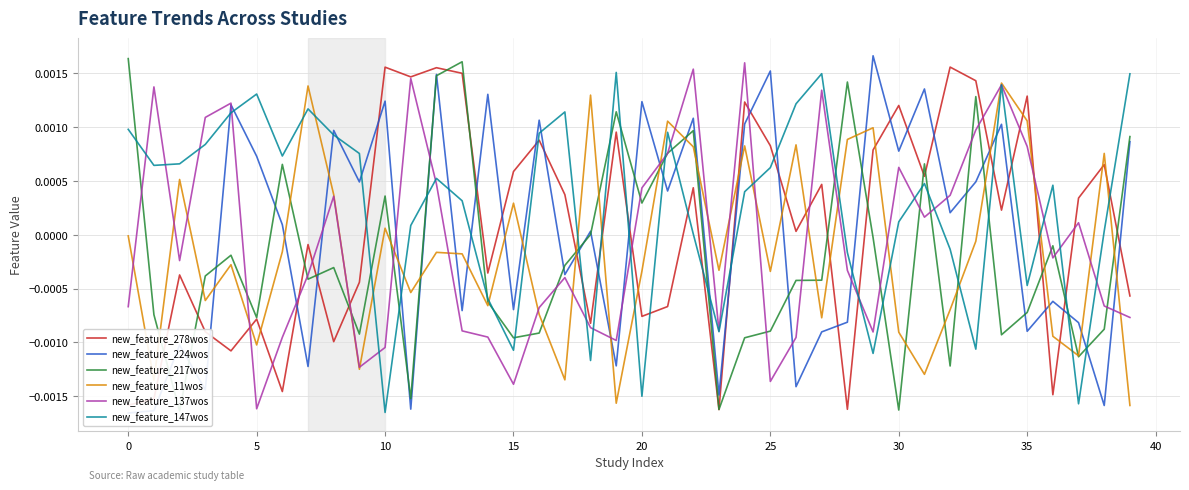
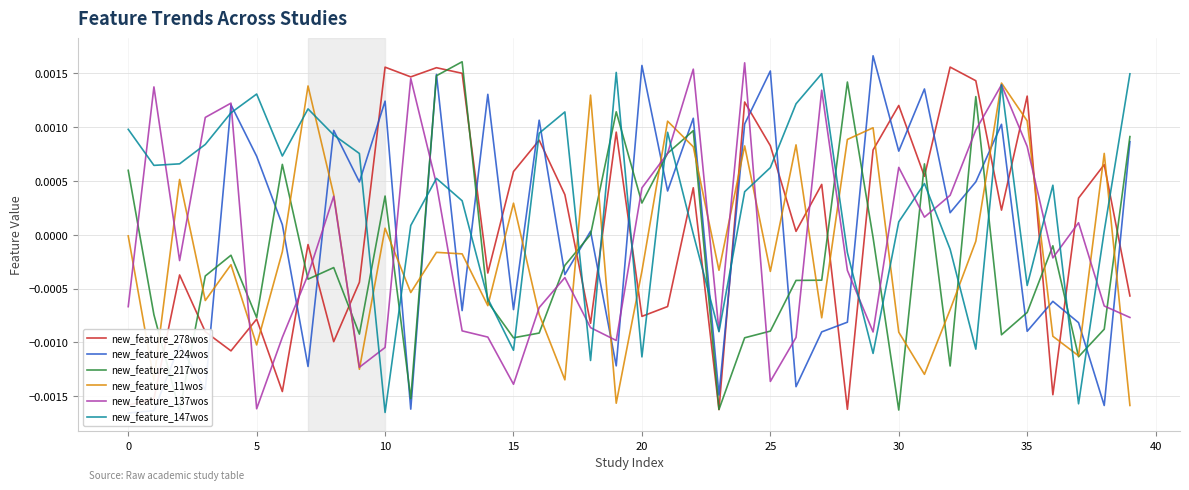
new_feature_217wos, 0: 0.00163 -> 0.00060
new_feature_224wos, 20: 0.00123 -> 0.00157
new_feature_147wos, 20: -0.00150 -> -0.00113
